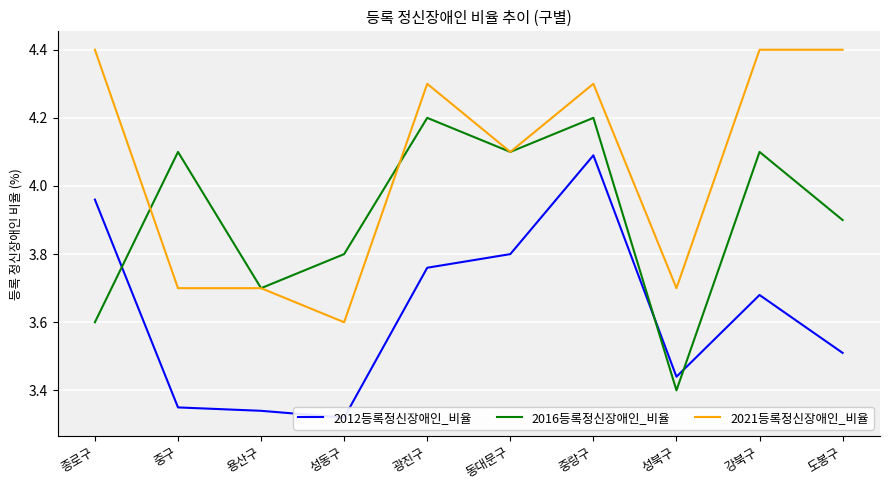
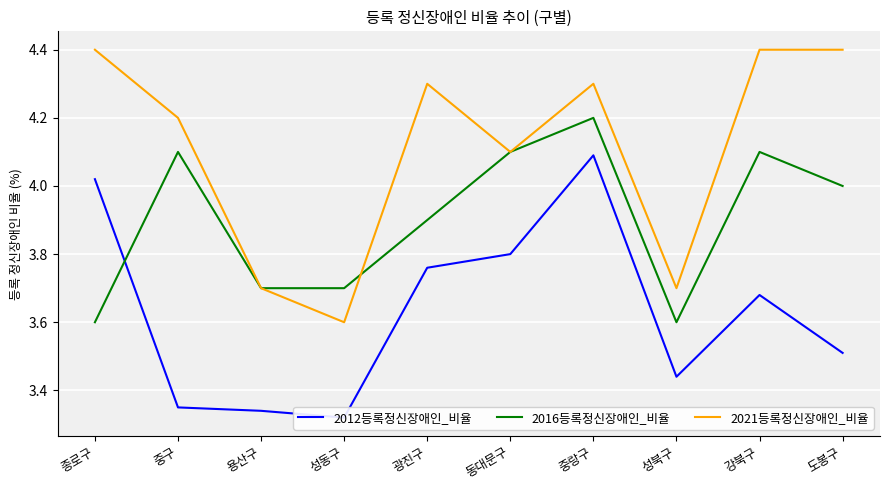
2012등록정신장애인_비율, 종로구: 3.96 -> 4.02
2021등록정신장애인_비율, 중구: 3.7 -> 4.2
2016등록정신장애인_비율, 성동구: 3.8 -> 3.7
2016등록정신장애인_비율, 광진구: 4.2 -> 3.9
2016등록정신장애인_비율, 성북구: 3.4 -> 3.6
2016등록정신장애인_비율, 도봉구: 3.9 -> 4.0
